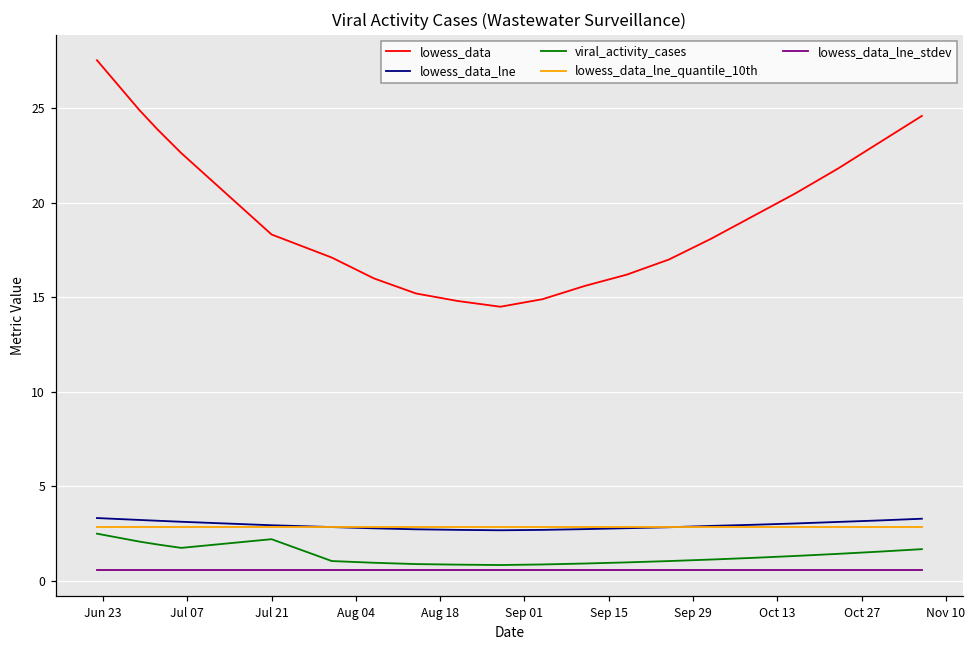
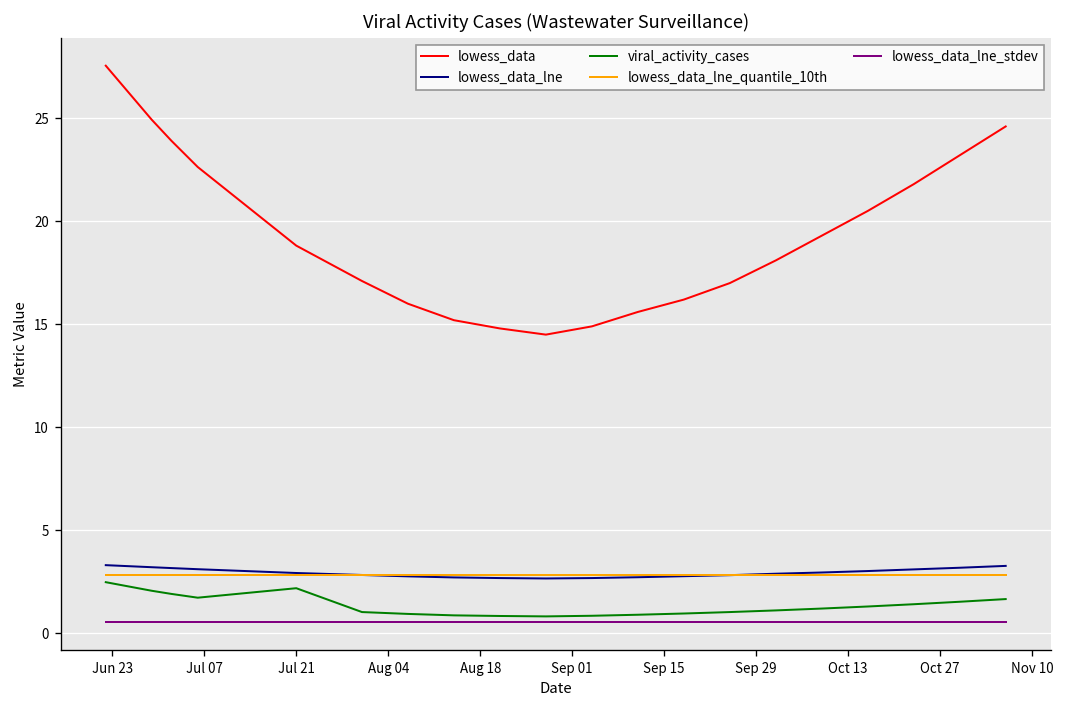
lowess_data, Jul 21: 18.3 -> 18.8
